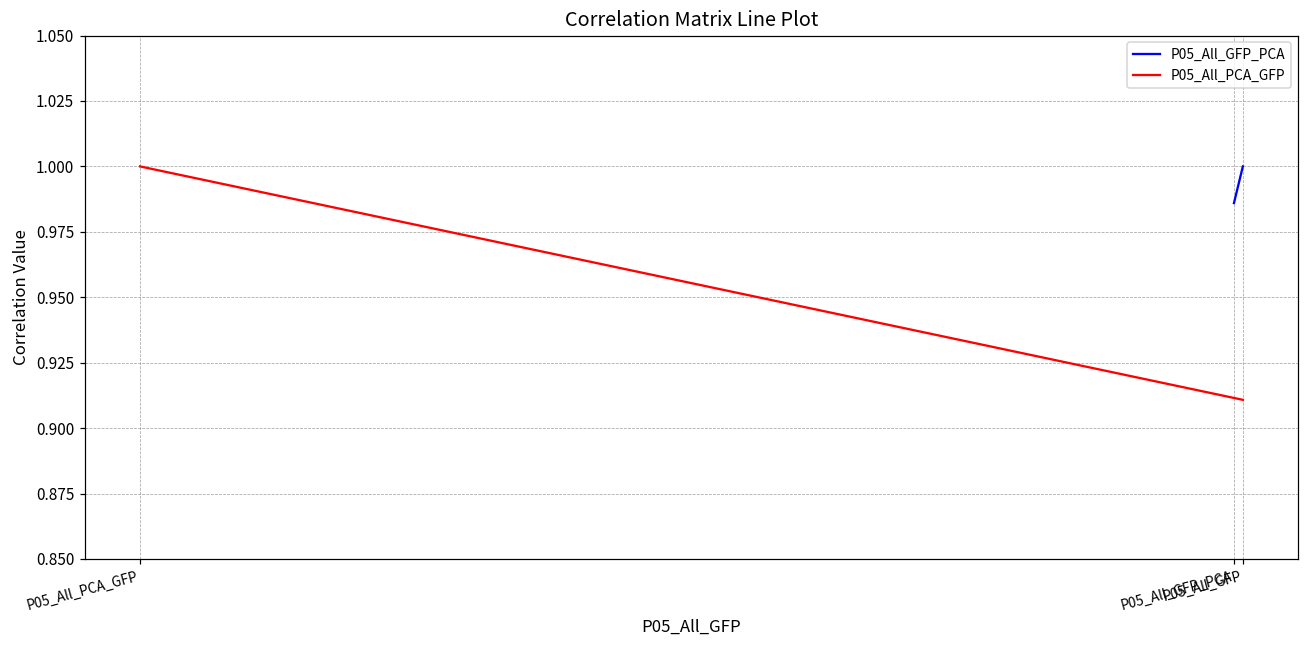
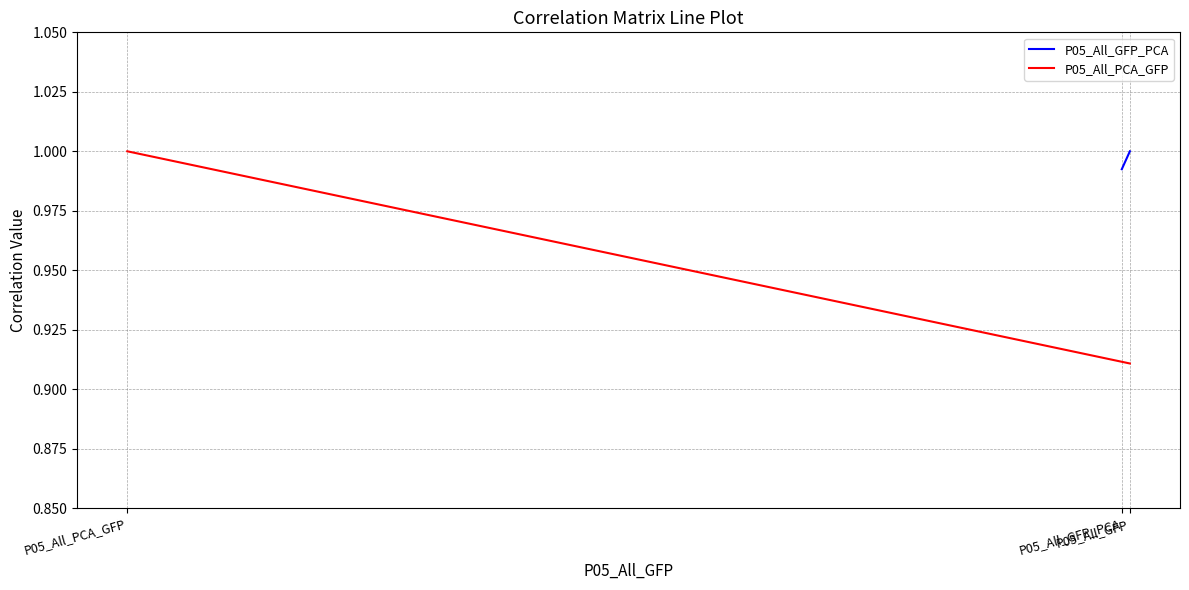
P05_All_GFP_PCA, P05_All_GFP_PCA: 0.986 -> 0.992
